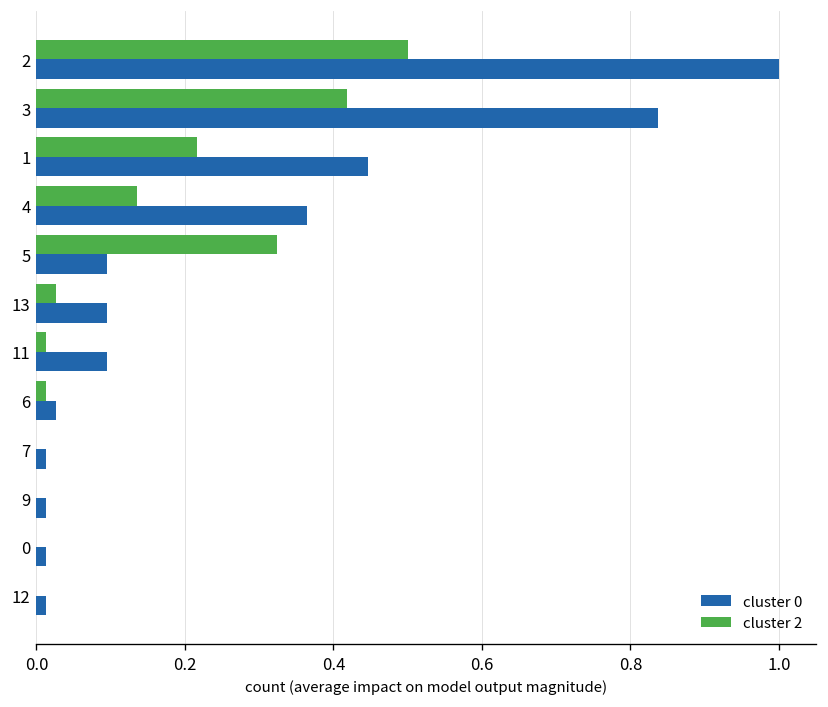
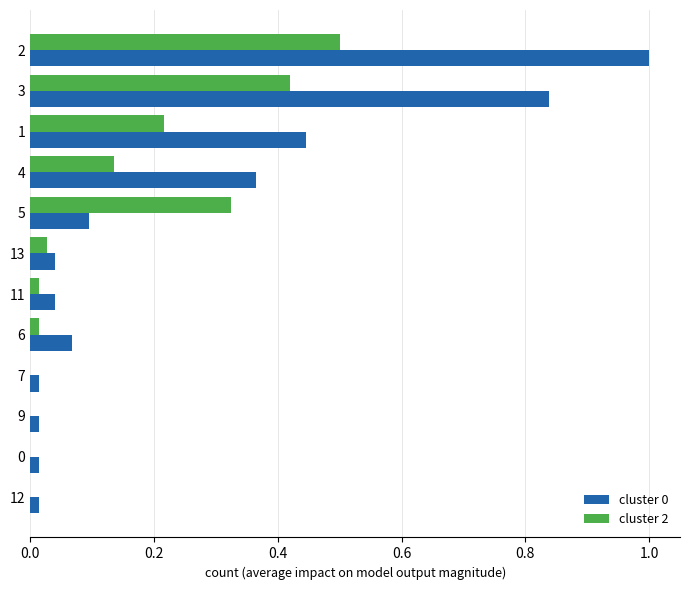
cluster 0, 13: 0.09 -> 0.04
cluster 0, 11: 0.09 -> 0.04
cluster 0, 6: 0.03 -> 0.07
